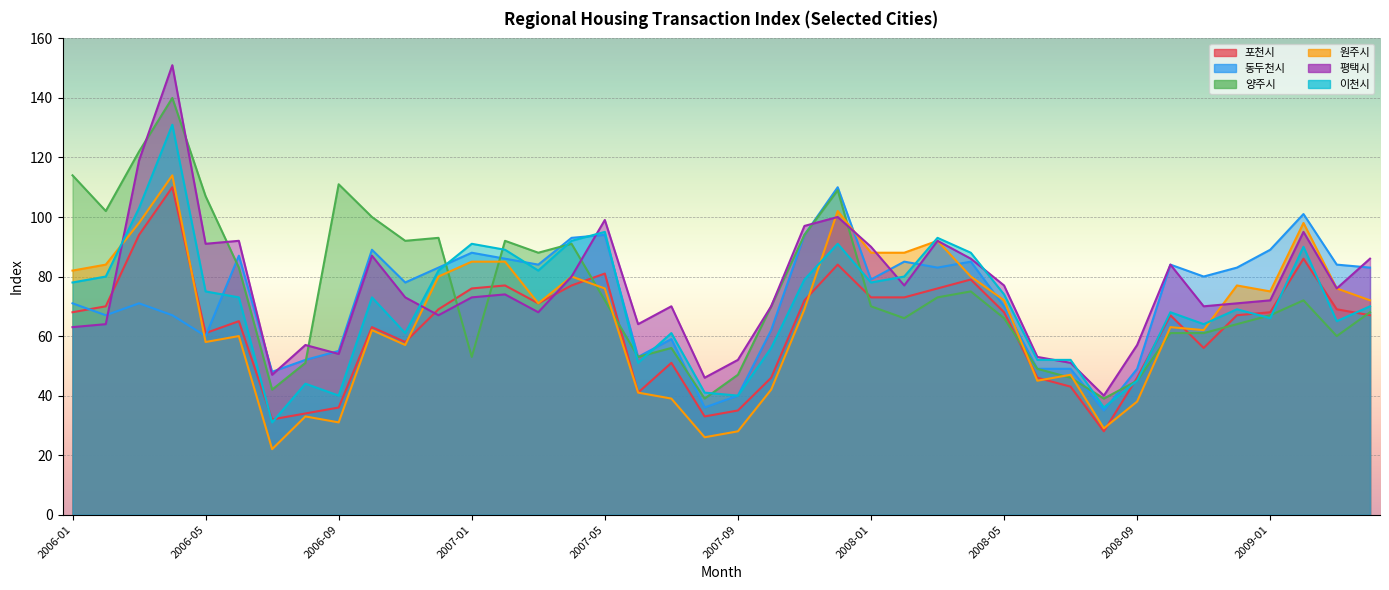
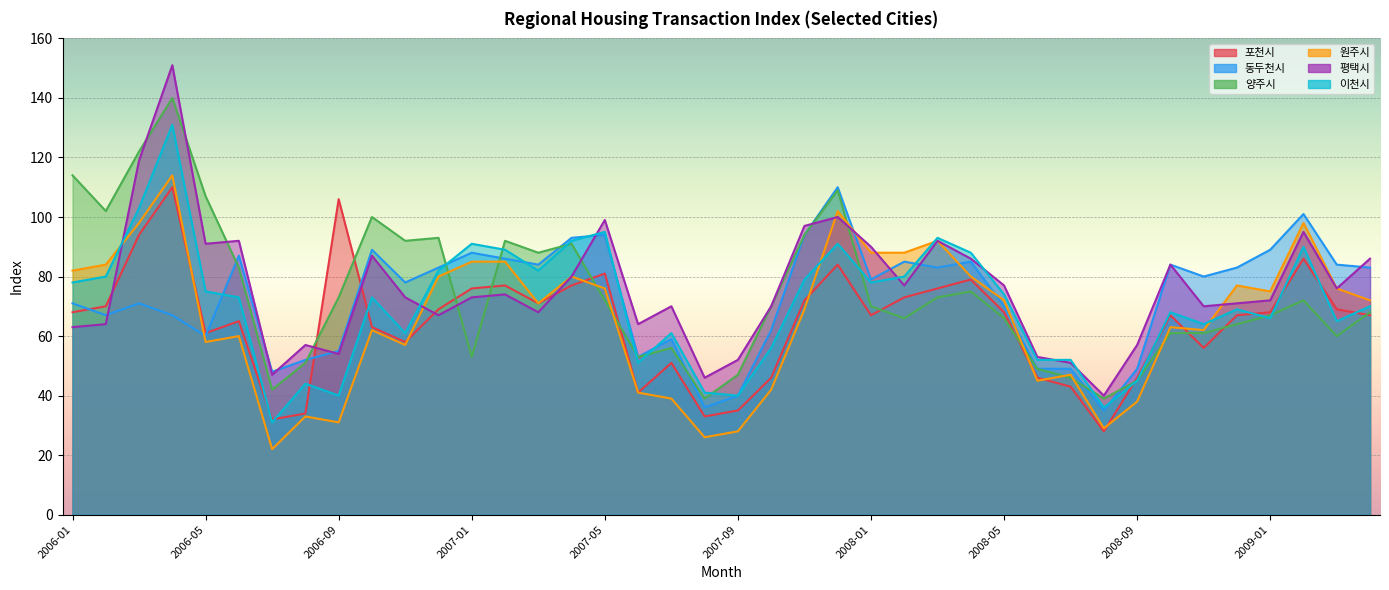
포천시, 2006-09: 36 -> 106
양주시, 2006-09: 111 -> 73
포천시, 2008-01: 73 -> 67
